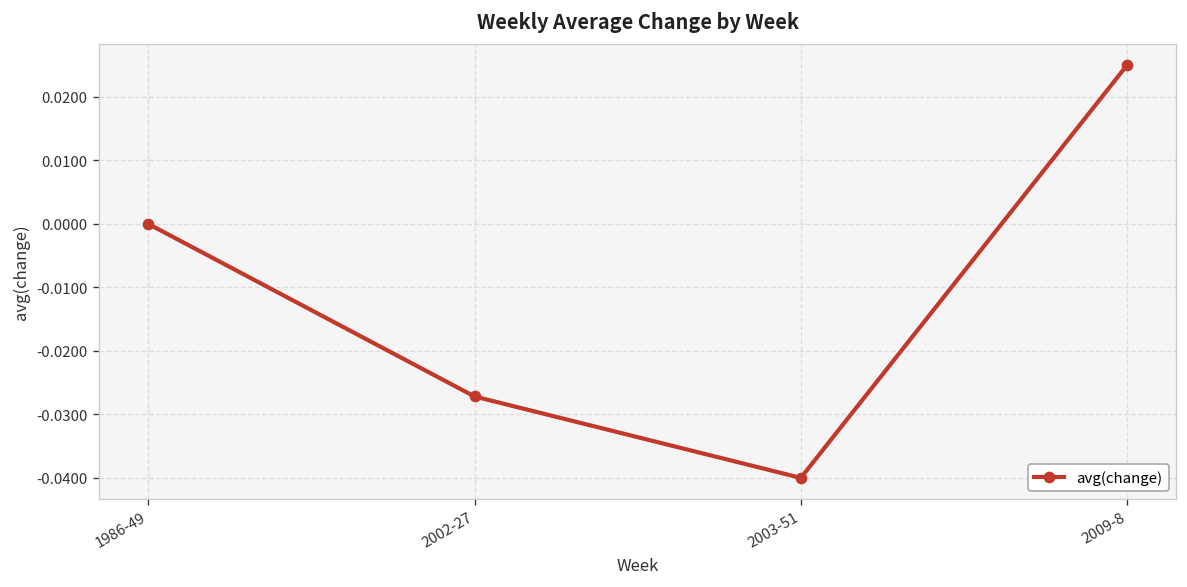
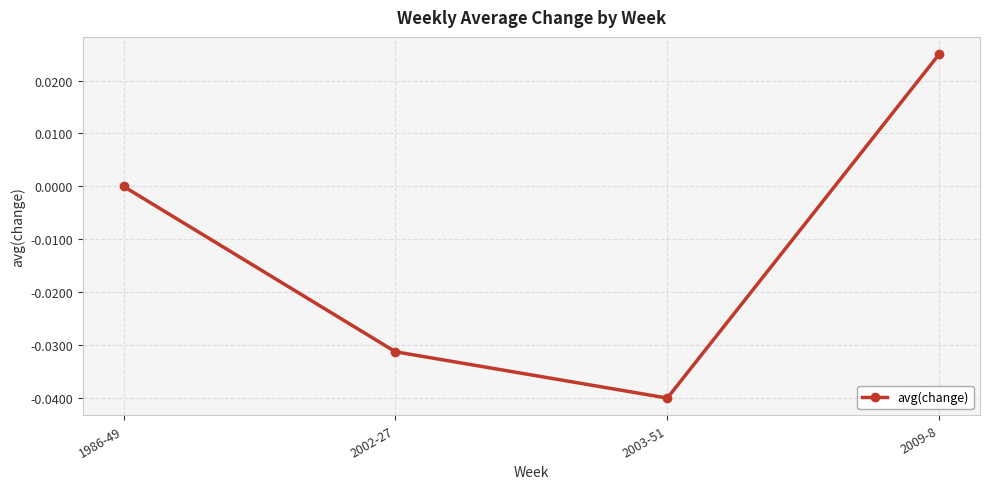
2002-27: -0.027 -> -0.031
